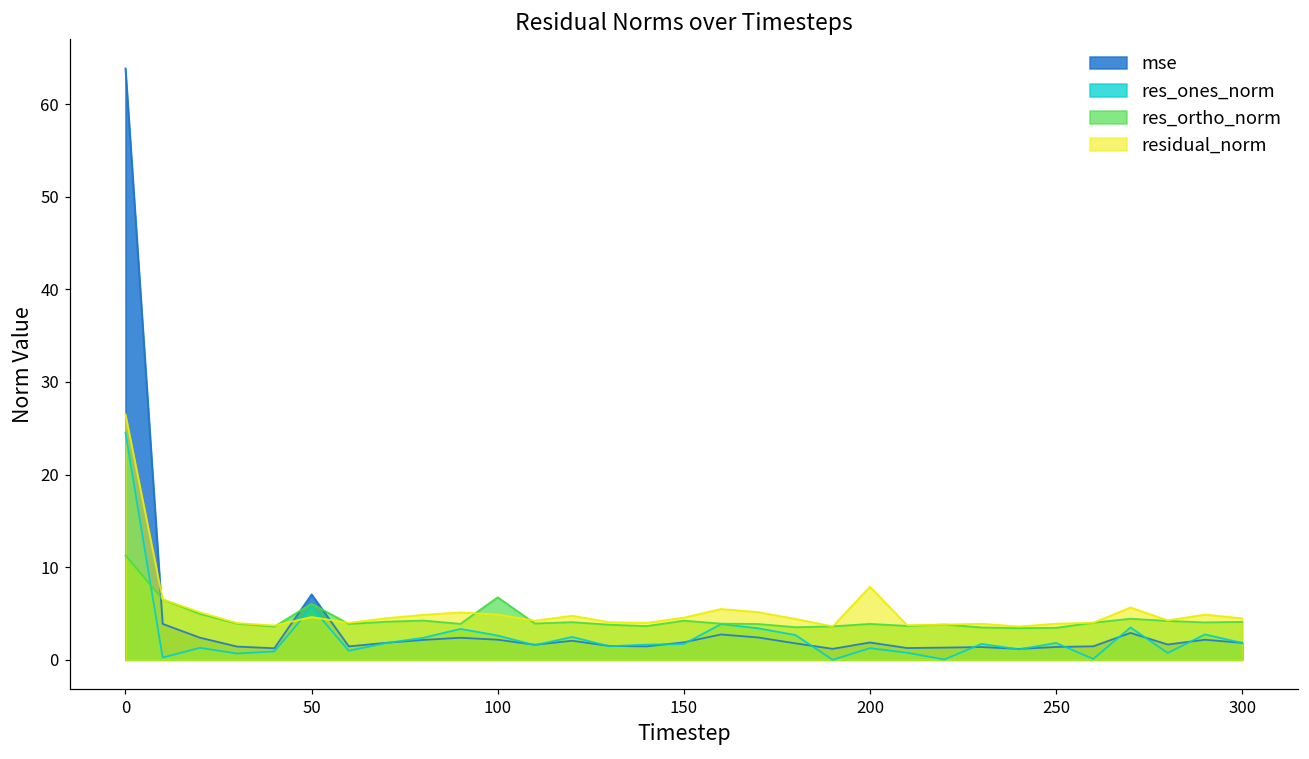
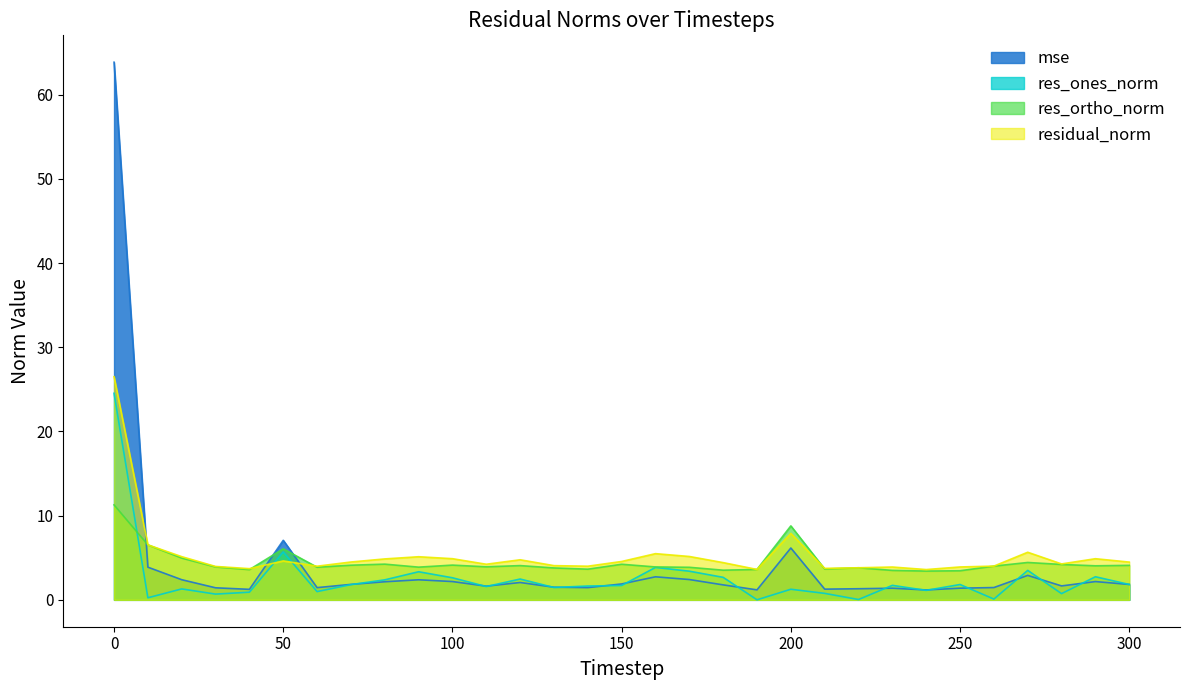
res_ortho_norm, 100: 7 -> 4
mse, 200: 2 -> 6
res_ortho_norm, 200: 4 -> 9
